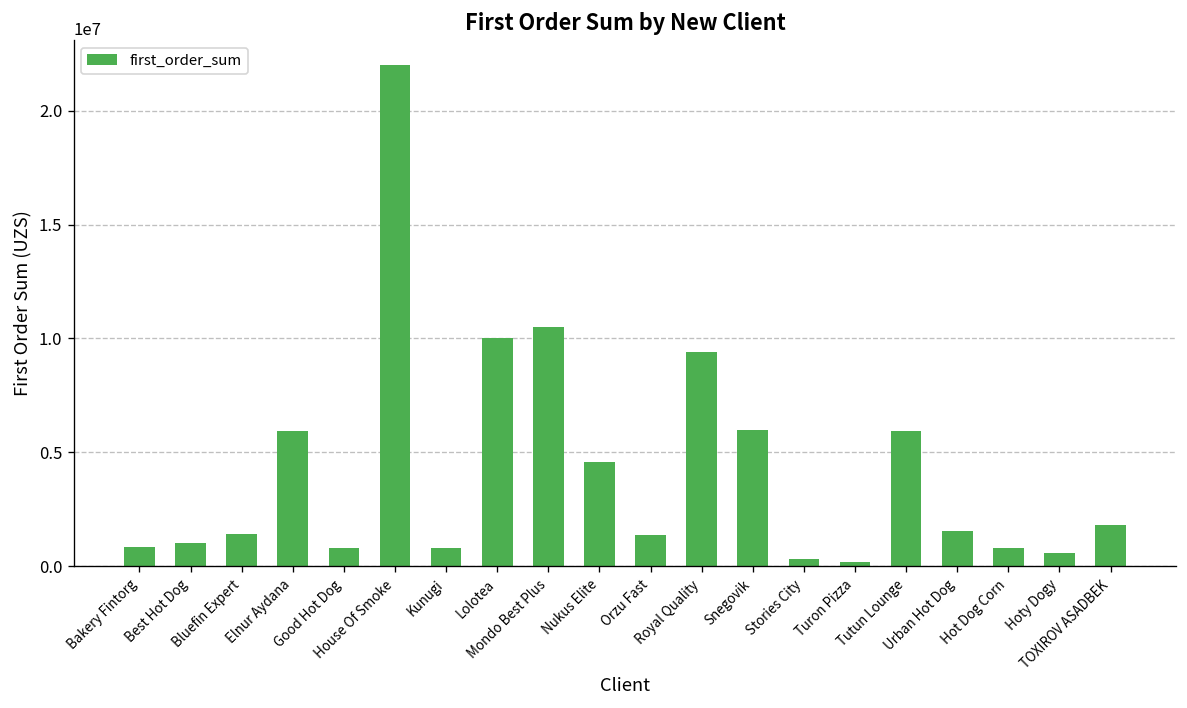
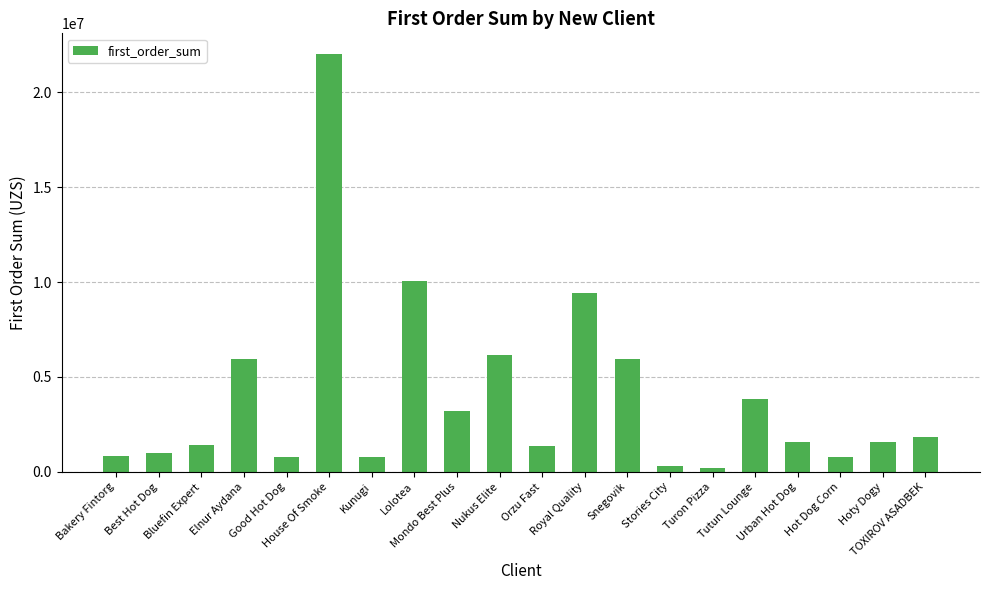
Mondo Best Plus: 10500000 -> 3200000
Nukus Elite: 4600000 -> 6200000
Tutun Lounge: 5900000 -> 3800000
Hoty Dogy: 600000 -> 1600000
